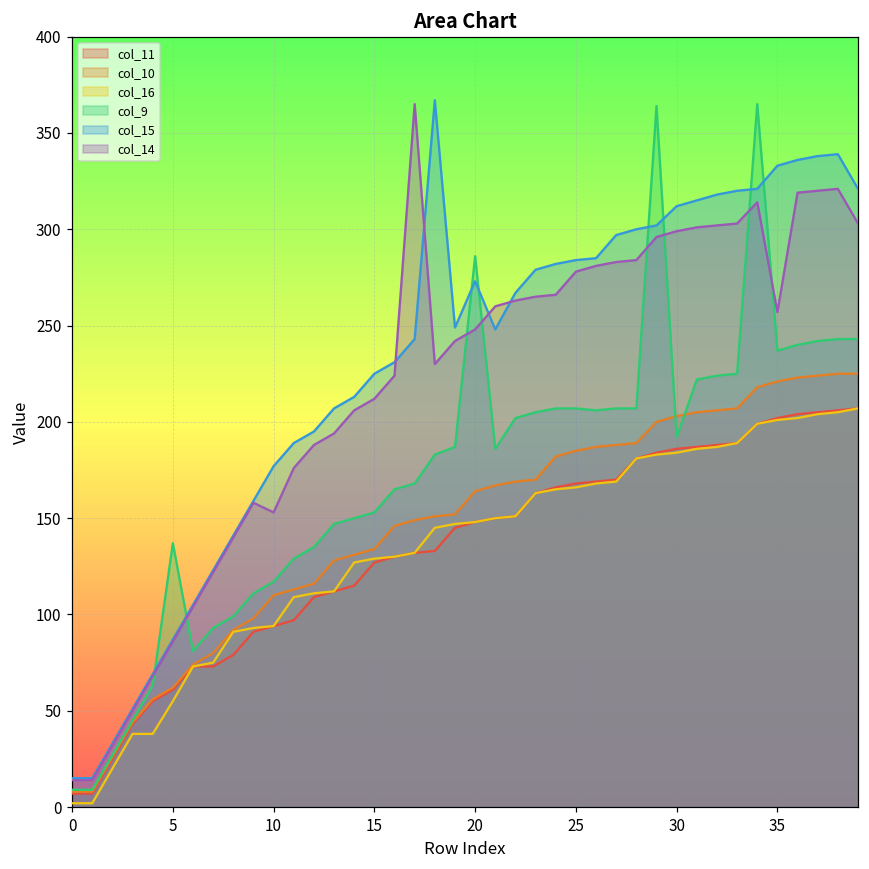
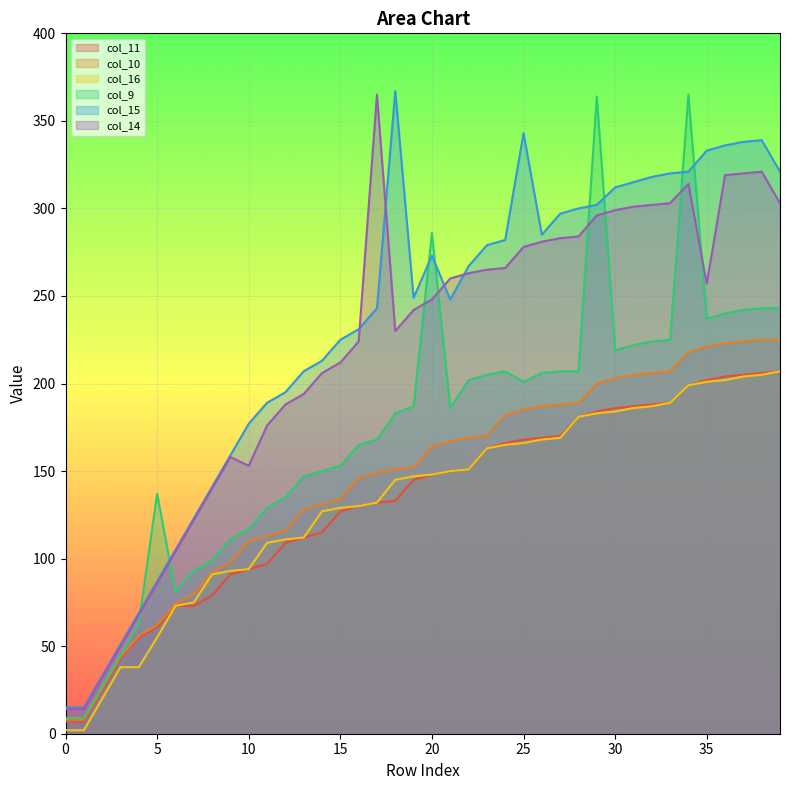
col_9, 25: 207 -> 201
col_15, 25: 284 -> 343
col_9, 30: 192 -> 219
